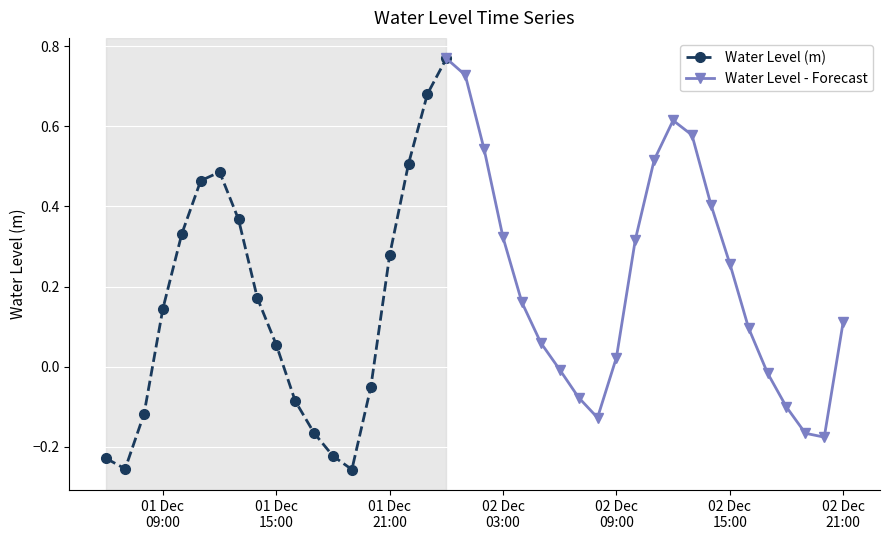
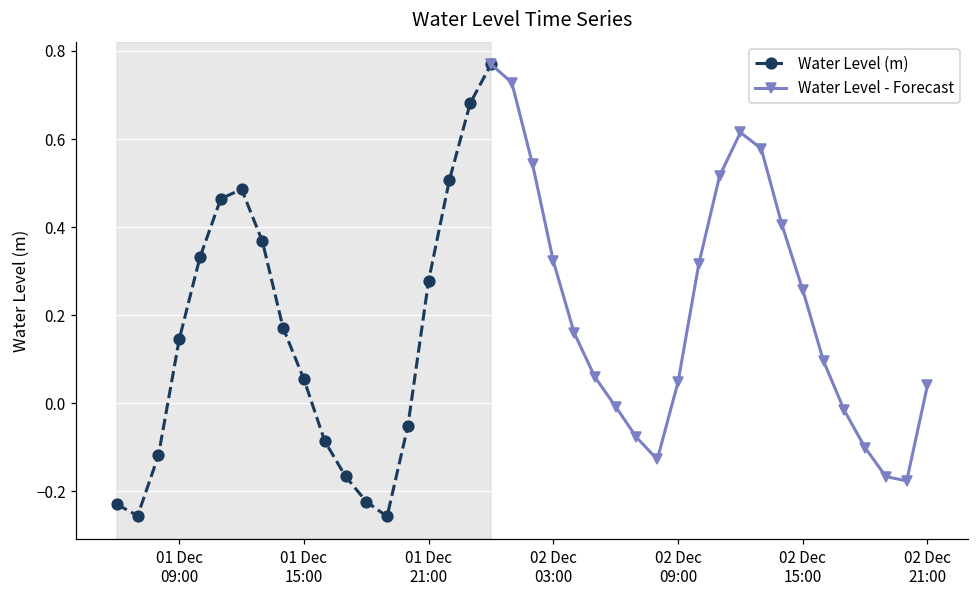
Water Level - Forecast, 02 Dec 09:00: 0.02 -> 0.05
Water Level - Forecast, 02 Dec 21:00: 0.11 -> 0.04
